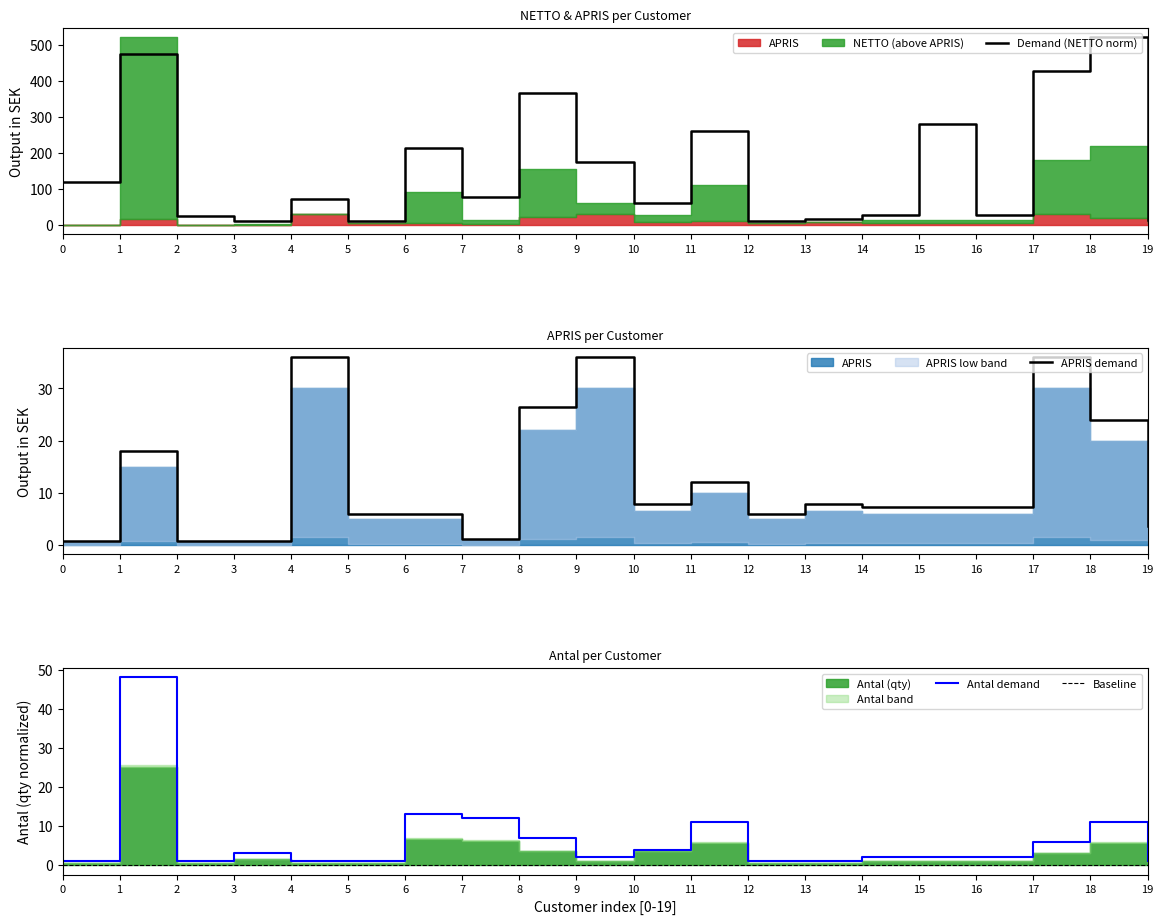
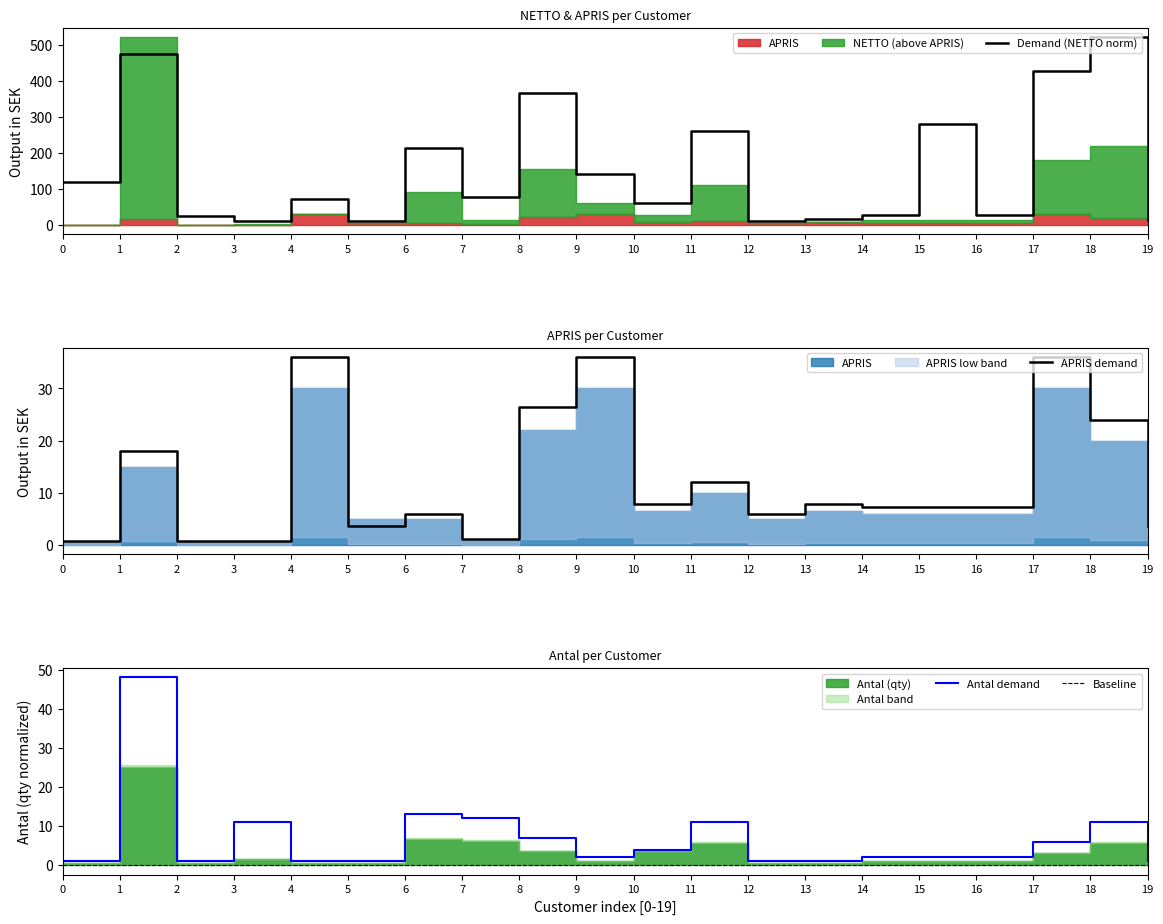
NETTO & APRIS per Customer, Demand (NETTO norm), 9: 170 -> 140
APRIS per Customer, APRIS demand, 5: 6 -> 4
Antal per Customer, Antal demand, 3: 3 -> 11
